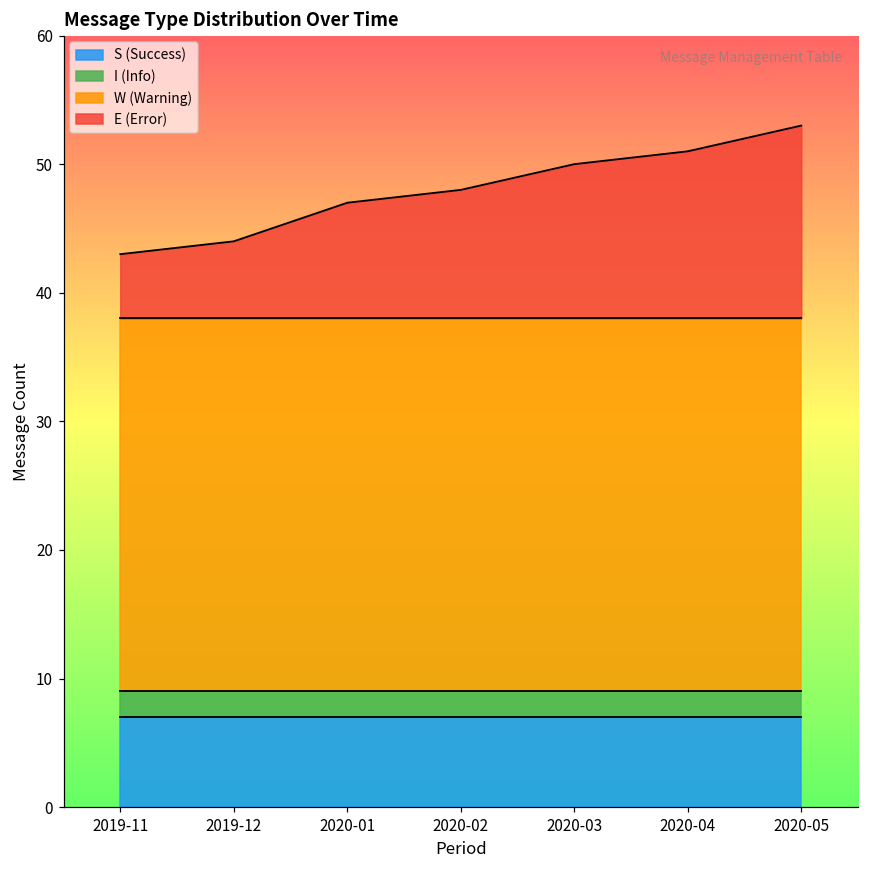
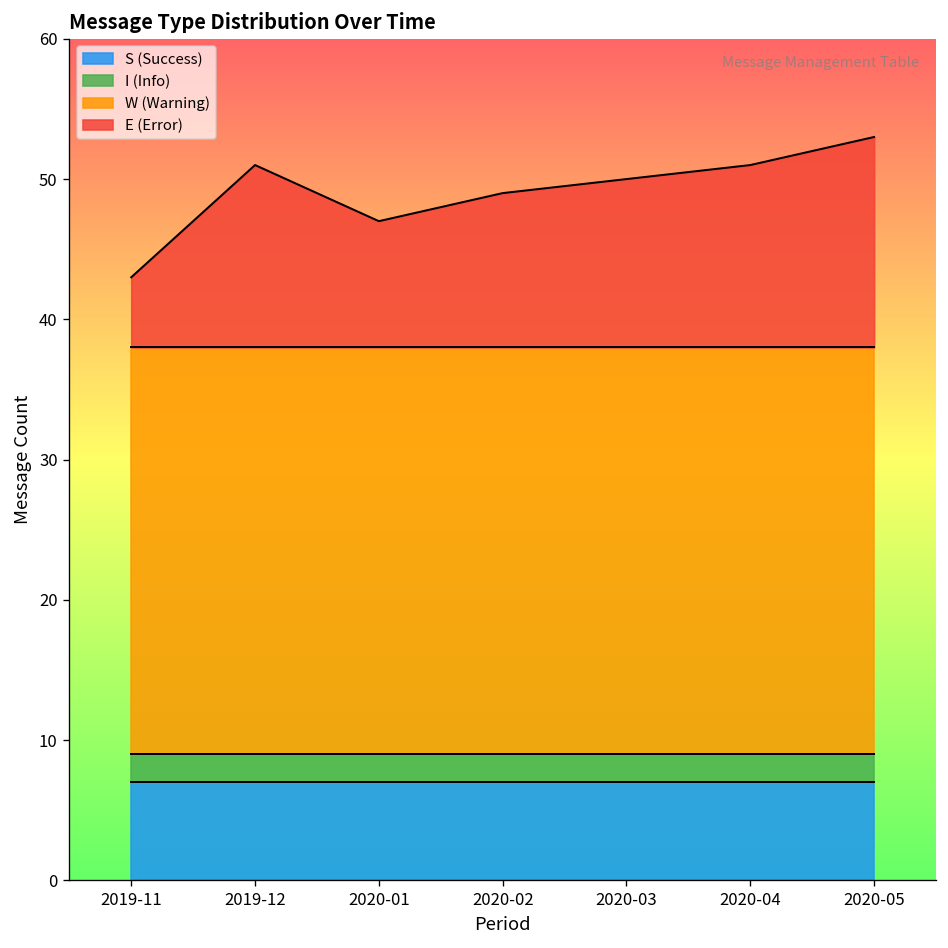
E (Error), 2019-12: 44.0 -> 51.0
E (Error), 2020-02: 48.0 -> 49.0
